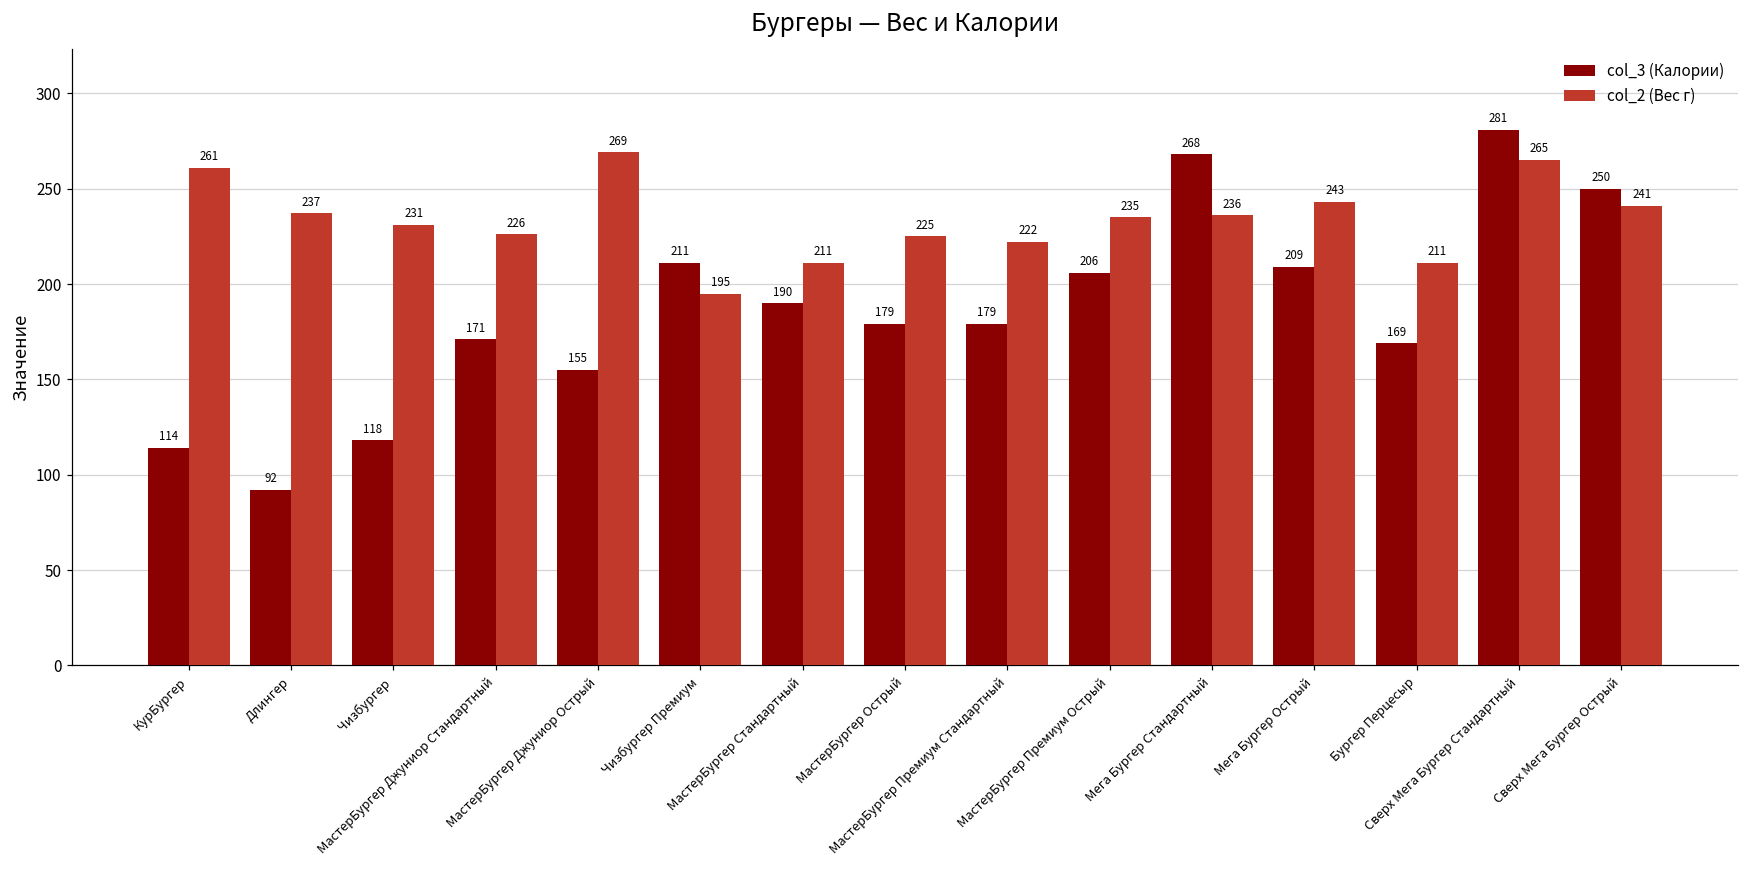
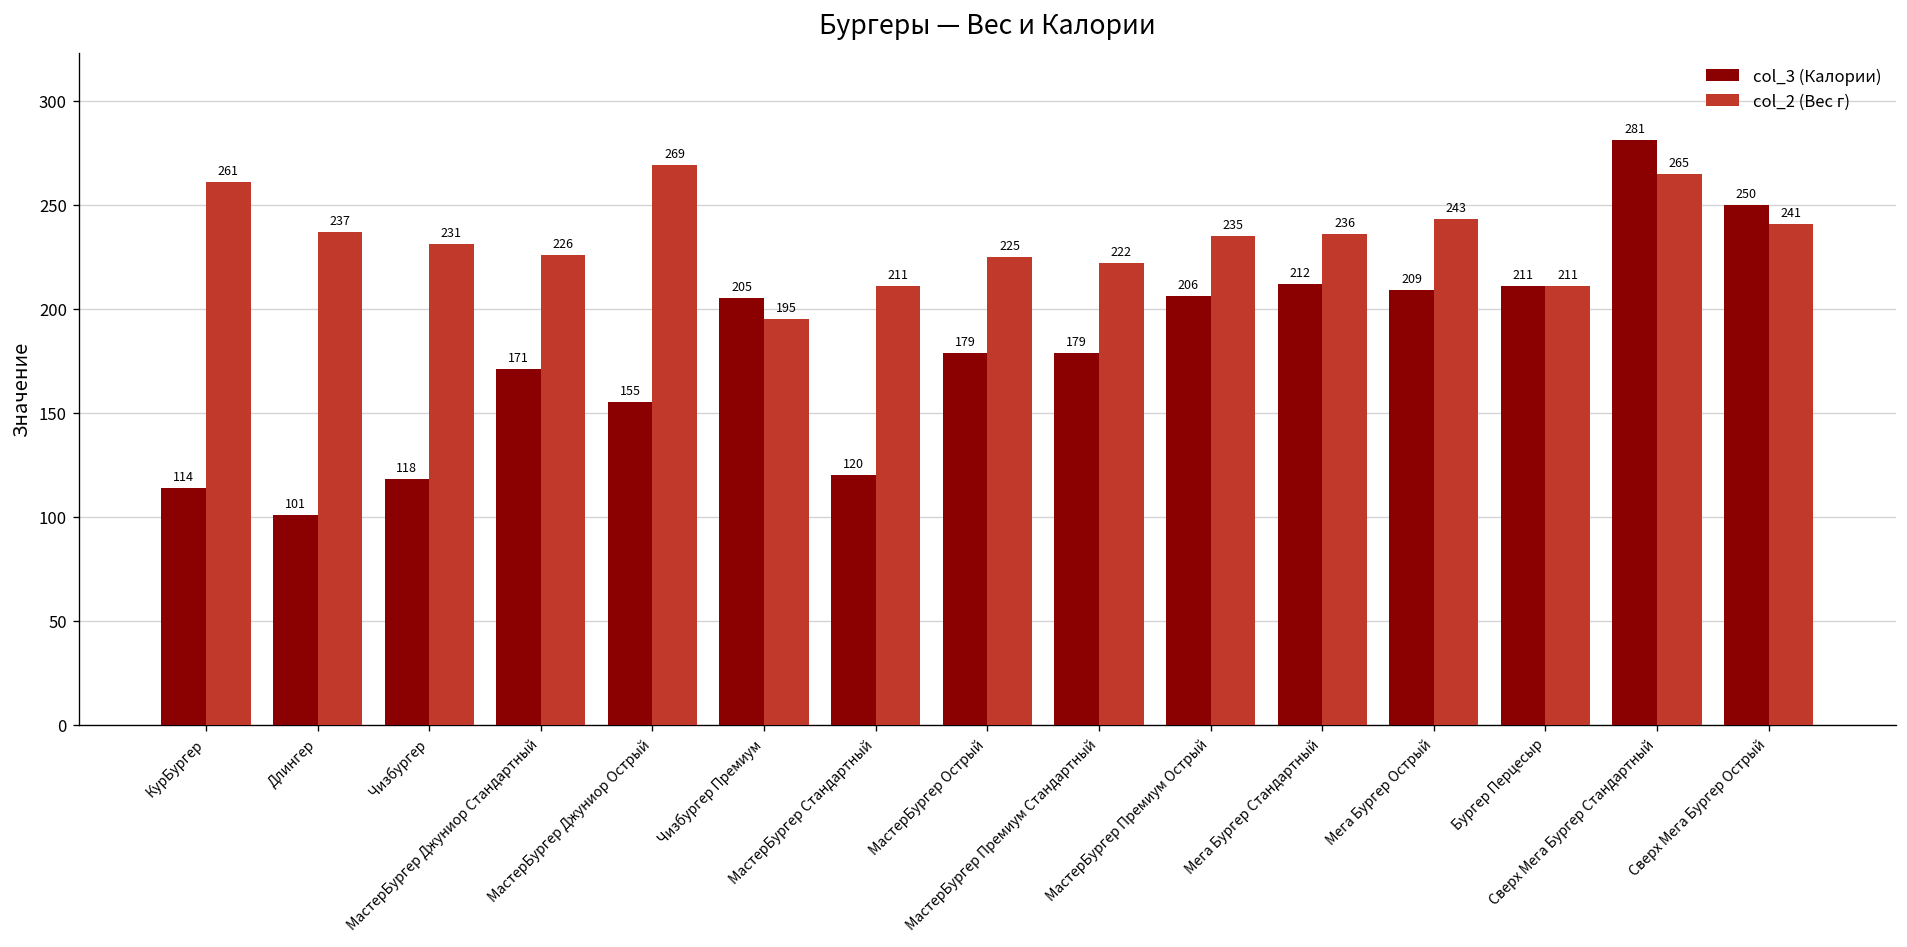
col_3 (Калории), Длингер: 92 -> 101
col_3 (Калории), Чизбургер Премиум: 211 -> 205
col_3 (Калории), МастерБургер Стандартный: 190 -> 120
col_3 (Калории), Мега Бургер Стандартный: 268 -> 212
col_3 (Калории), Бургер Перцесыр: 169 -> 211
